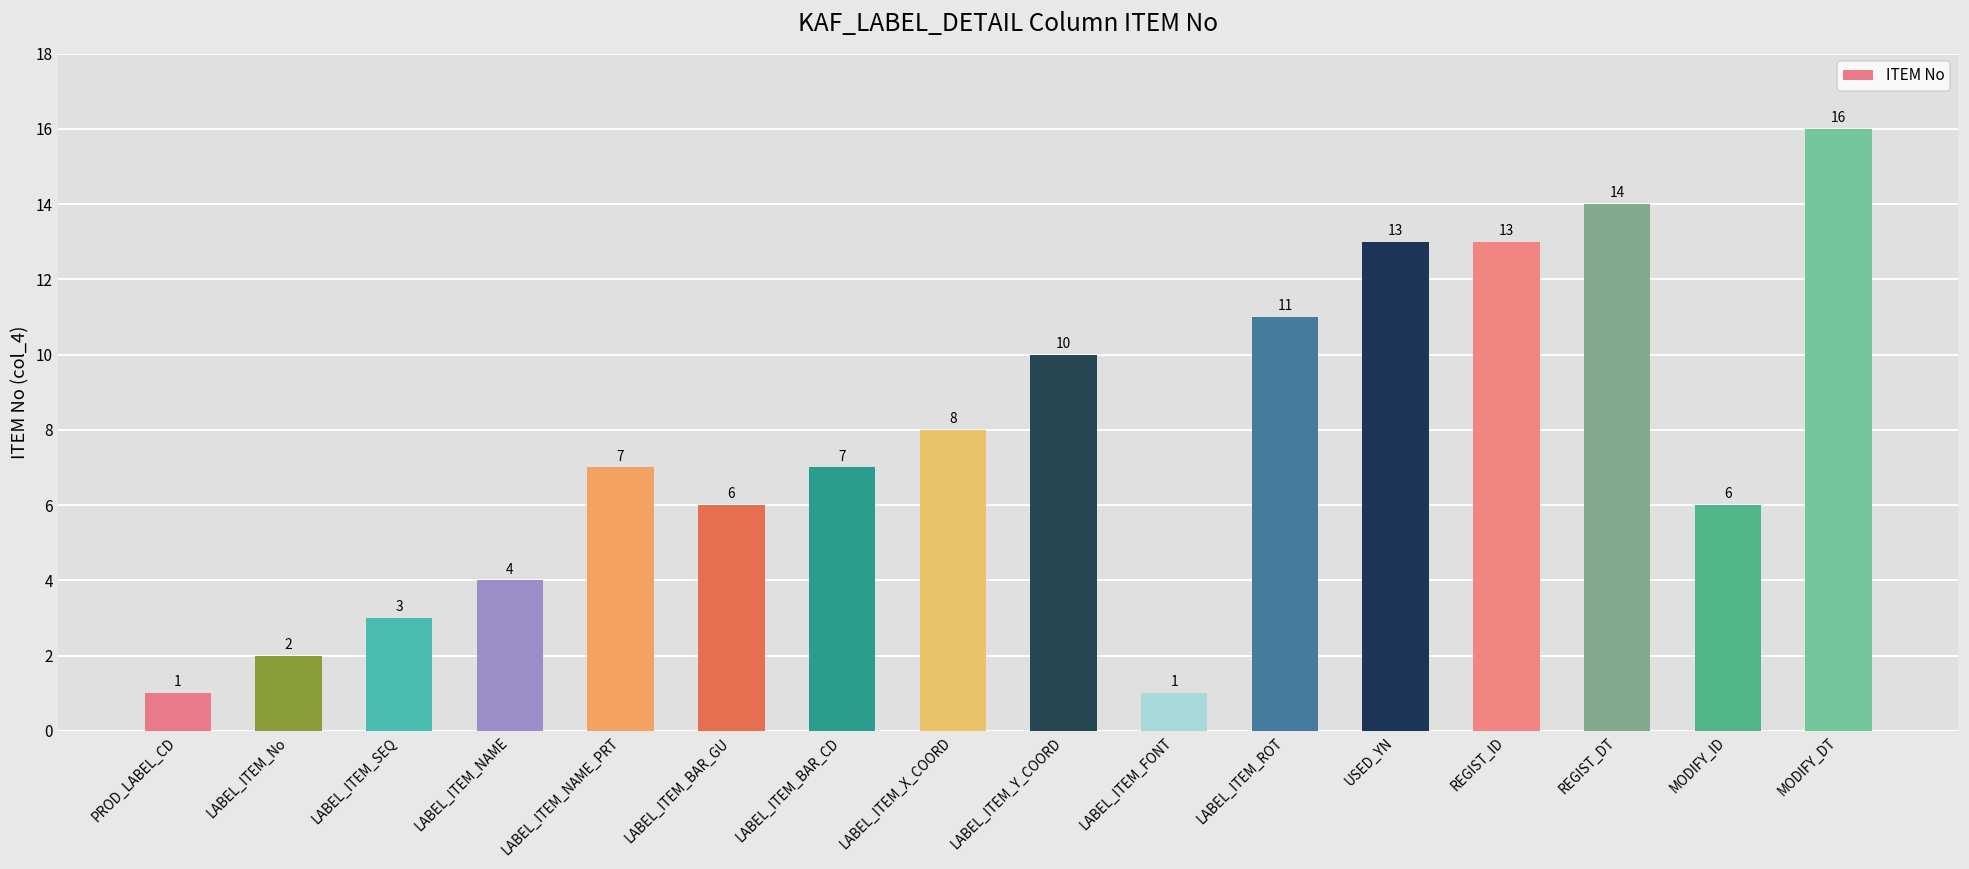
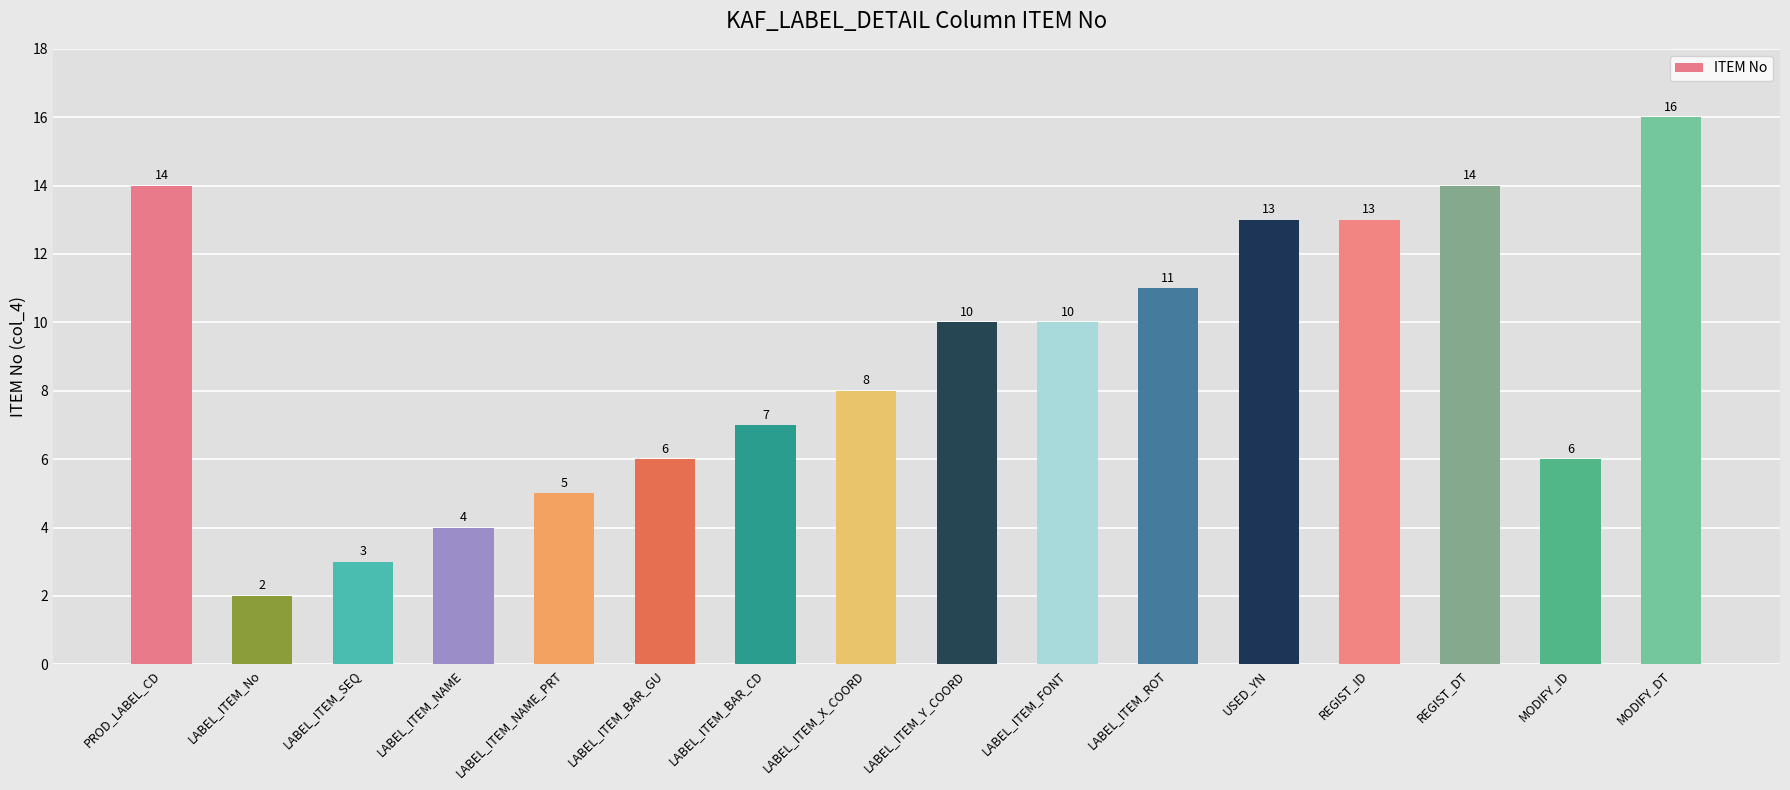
PROD_LABEL_CD: 1 -> 14
LABEL_ITEM_NAME_PRT: 7 -> 5
LABEL_ITEM_FONT: 1 -> 10
